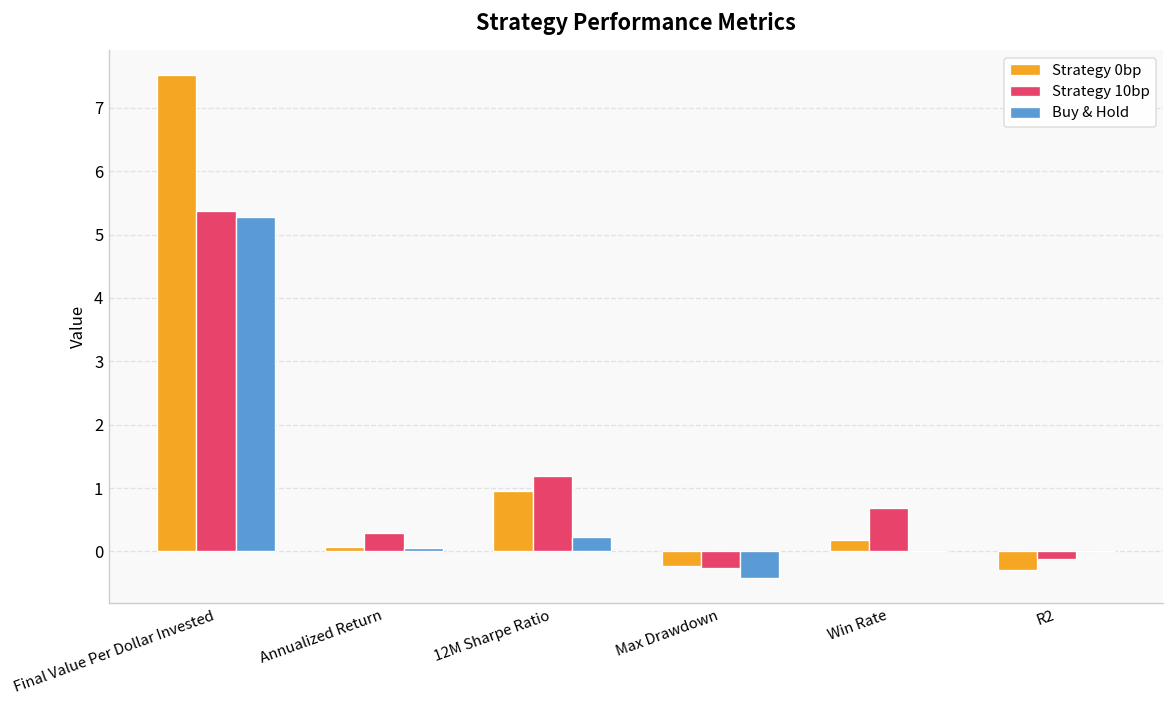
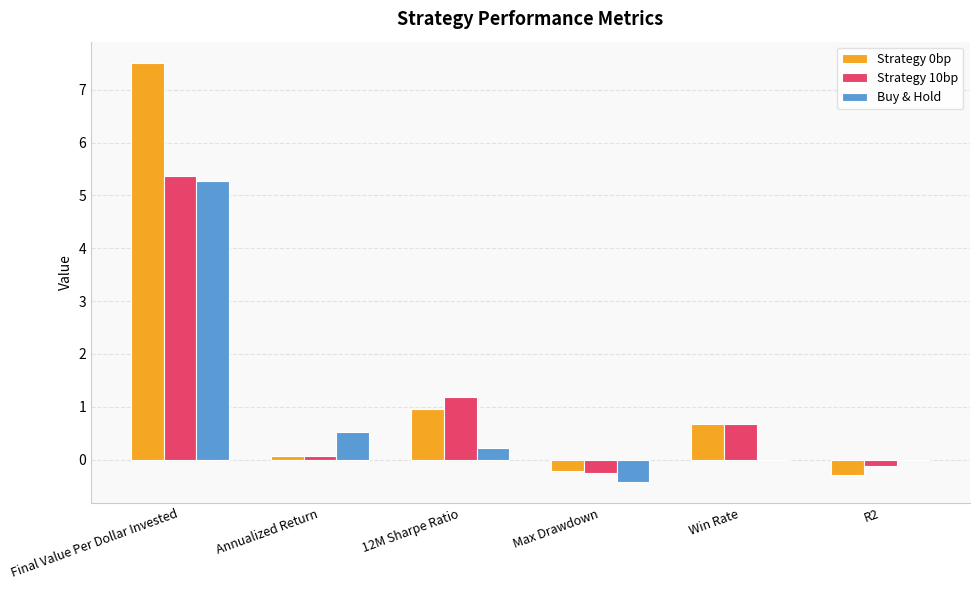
Strategy 10bp, Annualized Return: 0.3 -> 0.1
Buy & Hold, Annualized Return: 0.1 -> 0.5
Strategy 0bp, Win Rate: 0.2 -> 0.7
